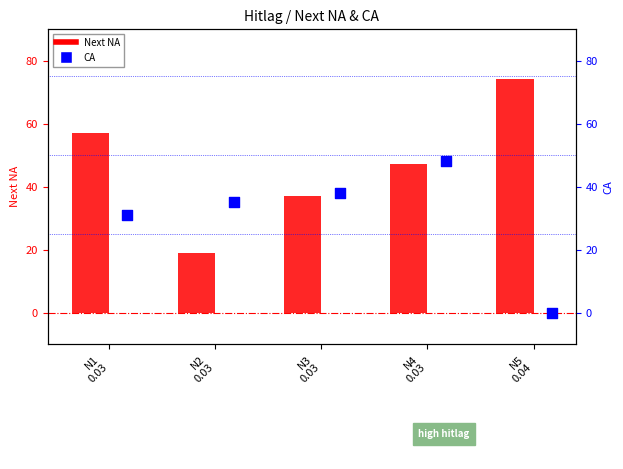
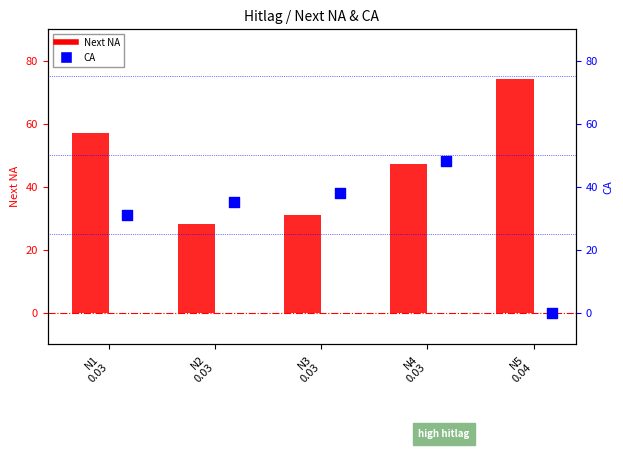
Next NA, N2 0.03: 19 -> 28
Next NA, N3 0.03: 37 -> 31
